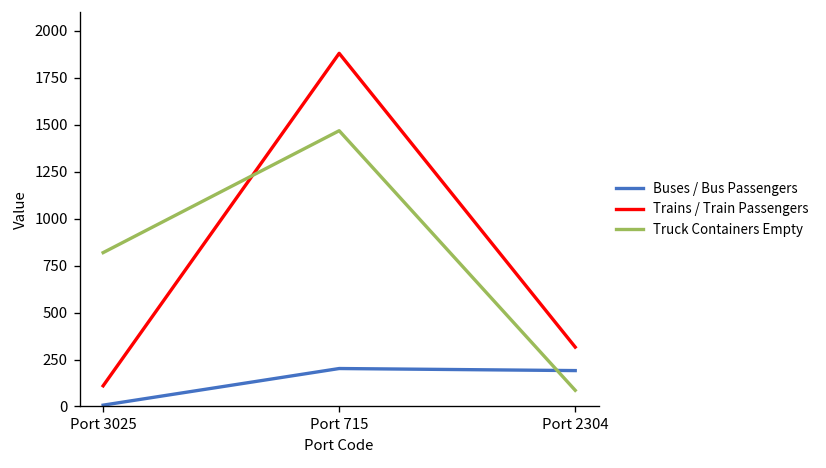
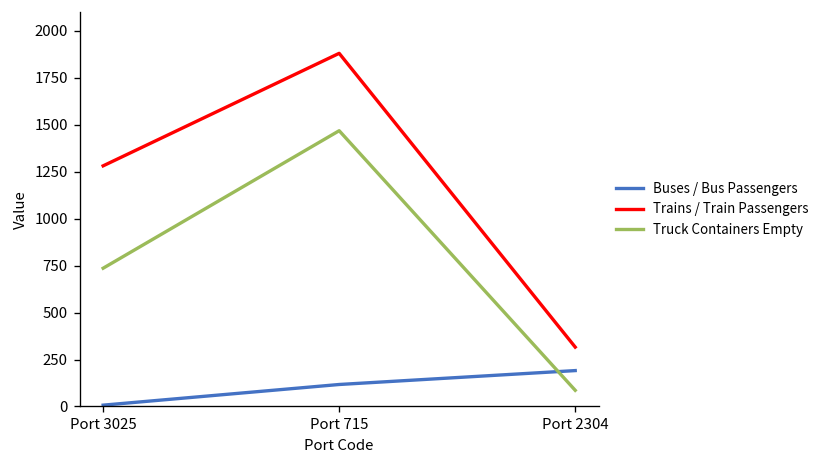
Trains / Train Passengers, Port 3025: 110 -> 1280
Truck Containers Empty, Port 3025: 820 -> 740
Buses / Bus Passengers, Port 715: 200 -> 120
